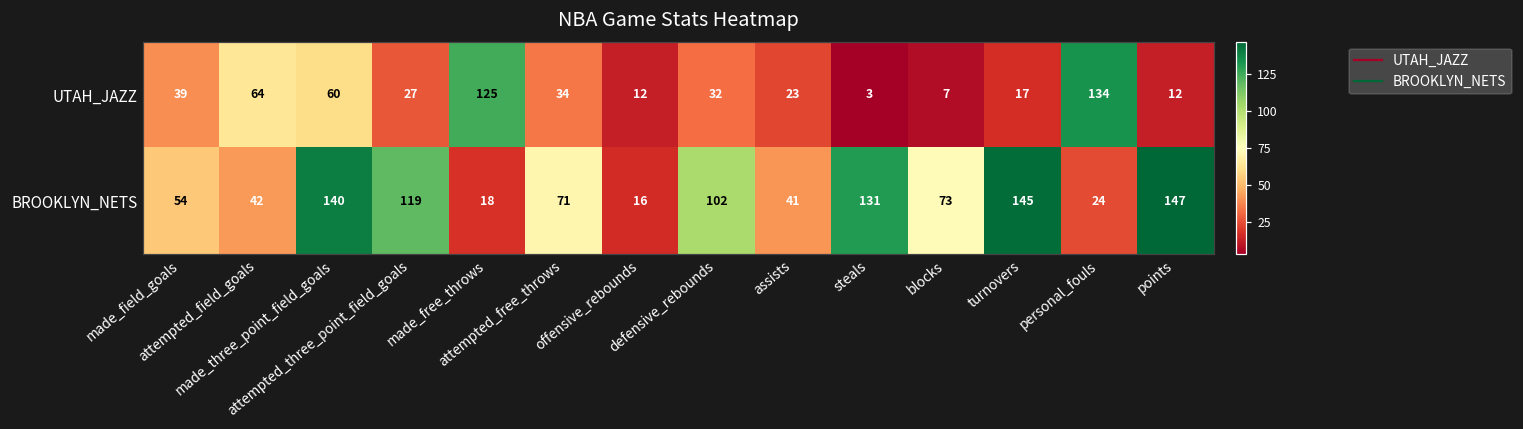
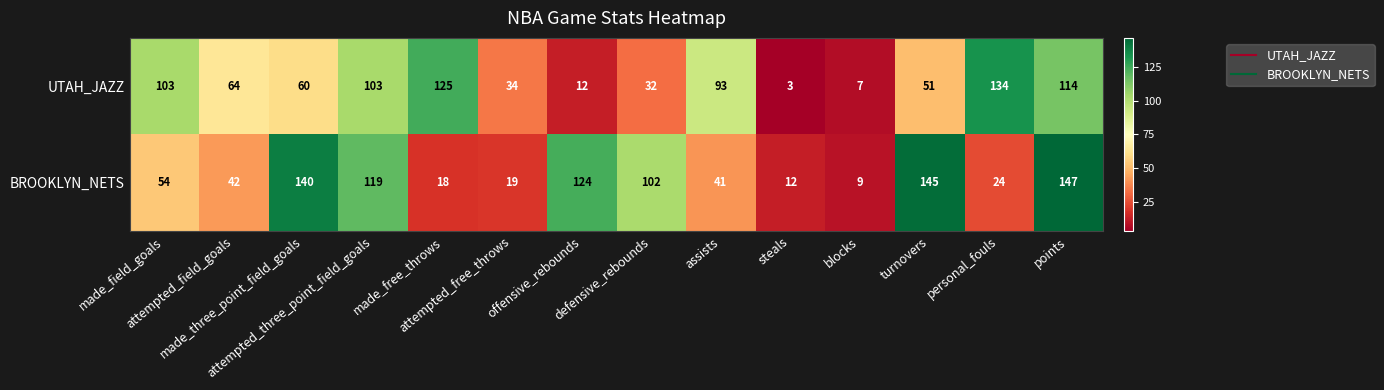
UTAH_JAZZ, made_field_goals: 39 -> 103
UTAH_JAZZ, attempted_three_point_field_goals: 27 -> 103
UTAH_JAZZ, assists: 23 -> 93
UTAH_JAZZ, turnovers: 17 -> 51
UTAH_JAZZ, points: 12 -> 114
BROOKLYN_NETS, attempted_free_throws: 71 -> 19
BROOKLYN_NETS, offensive_rebounds: 16 -> 124
BROOKLYN_NETS, steals: 131 -> 12
BROOKLYN_NETS, blocks: 73 -> 9
